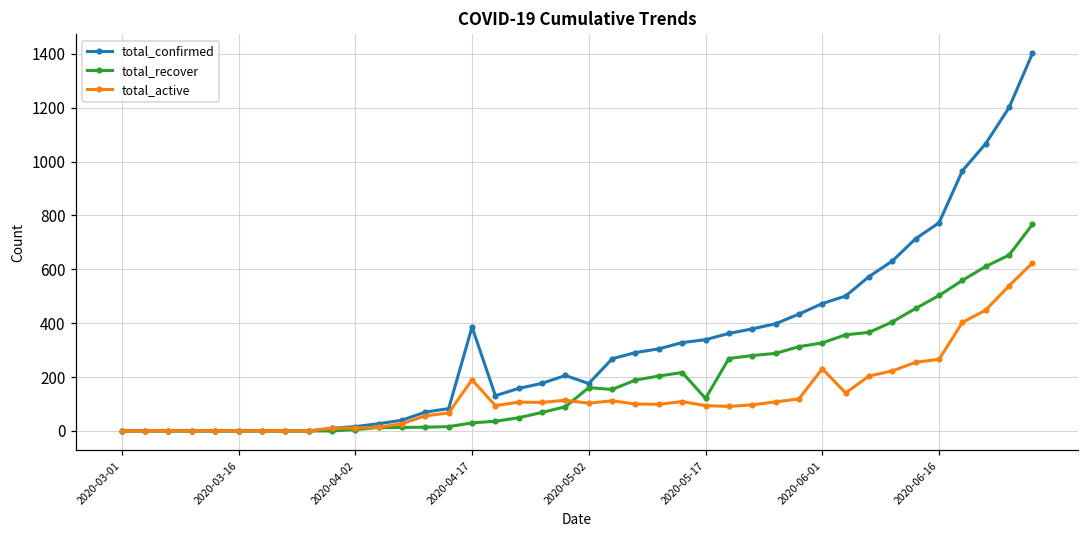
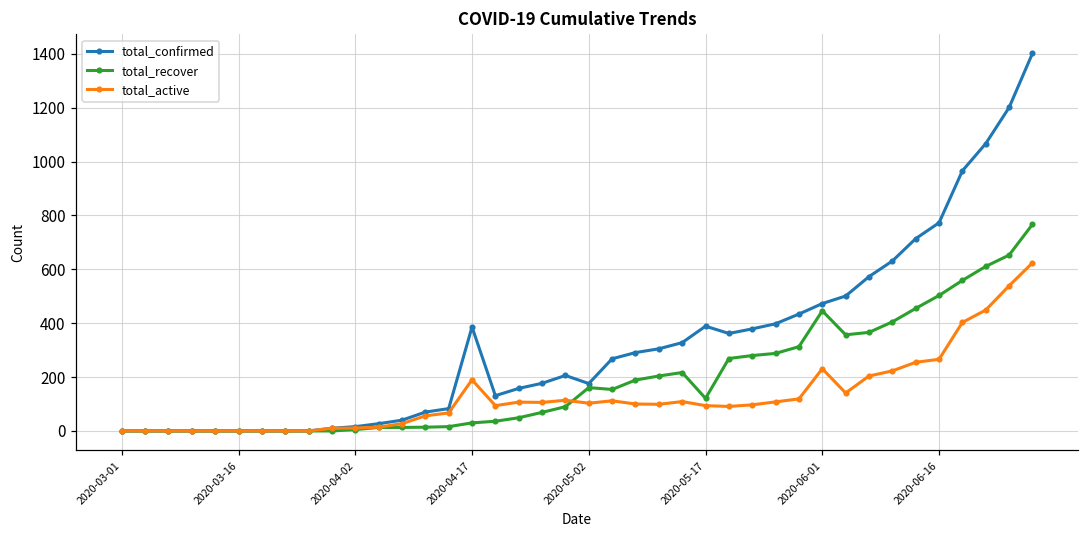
total_confirmed, 2020-05-17: 340 -> 390
total_recover, 2020-06-01: 330 -> 450
